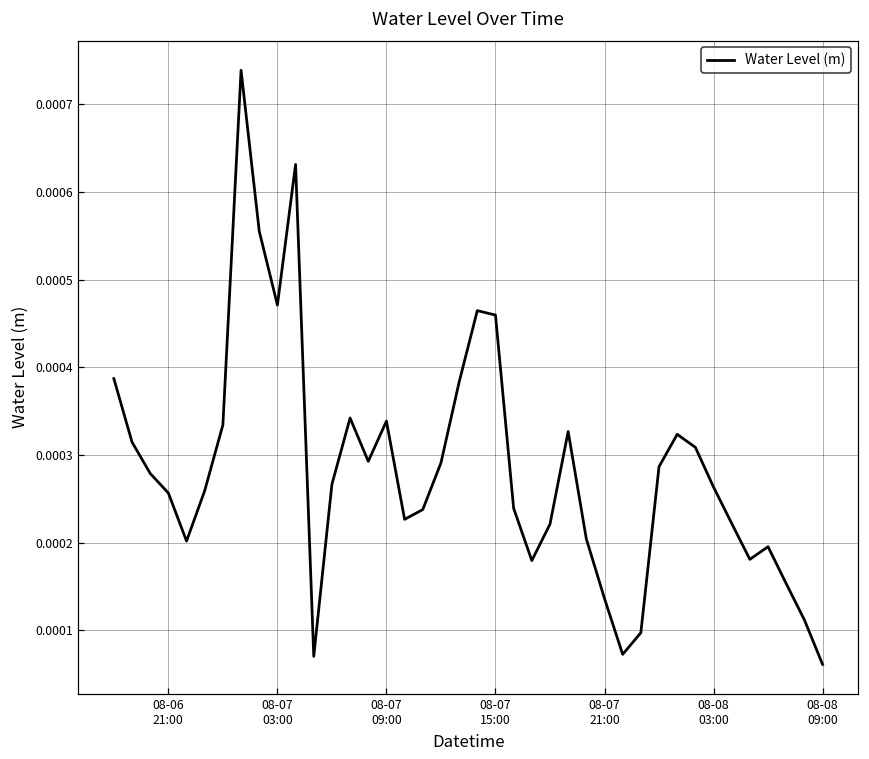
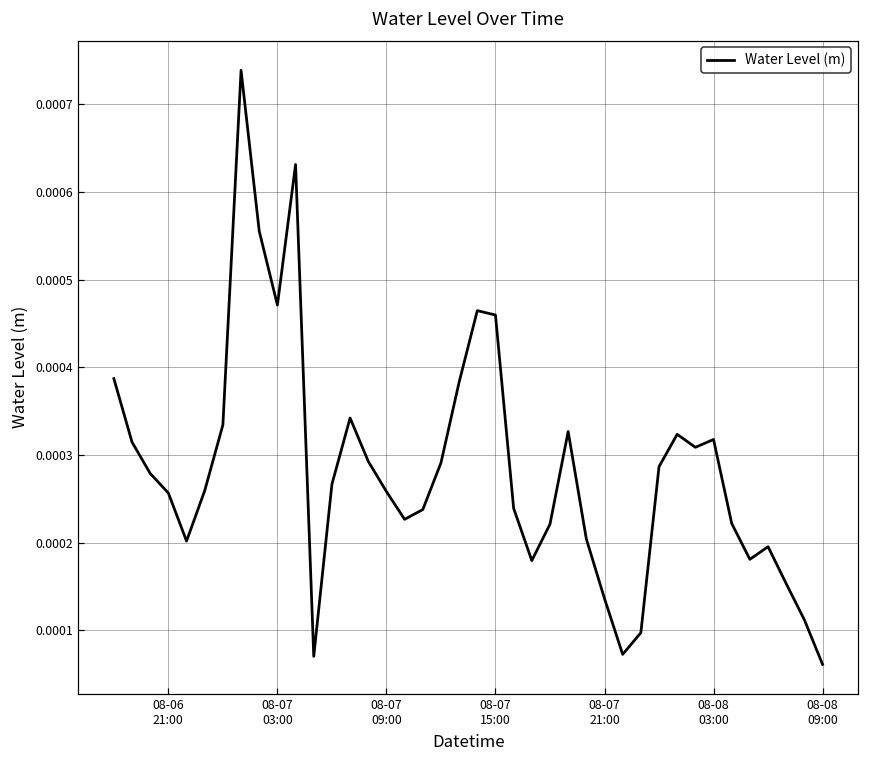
08-07 09:00: 0.00034 -> 0.00026
08-08 03:00: 0.00026 -> 0.00032
